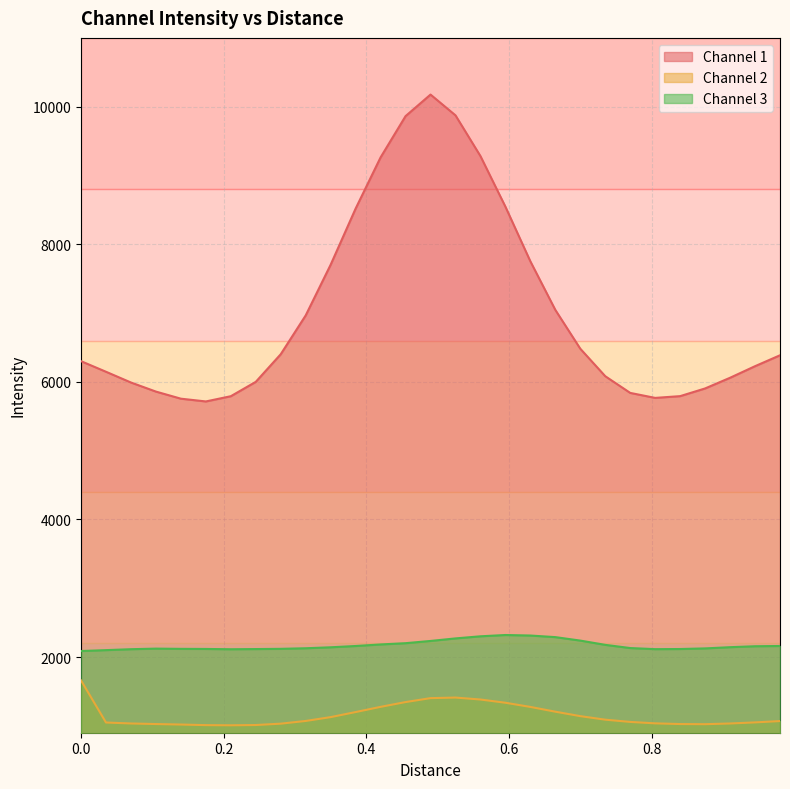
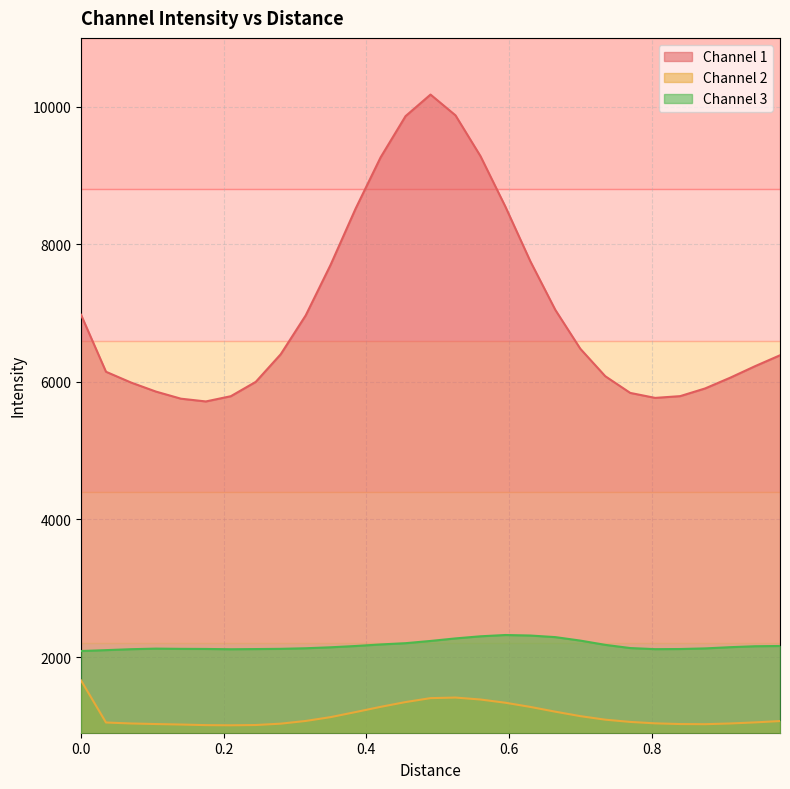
Channel 1, 0.0: 6300 -> 7000
